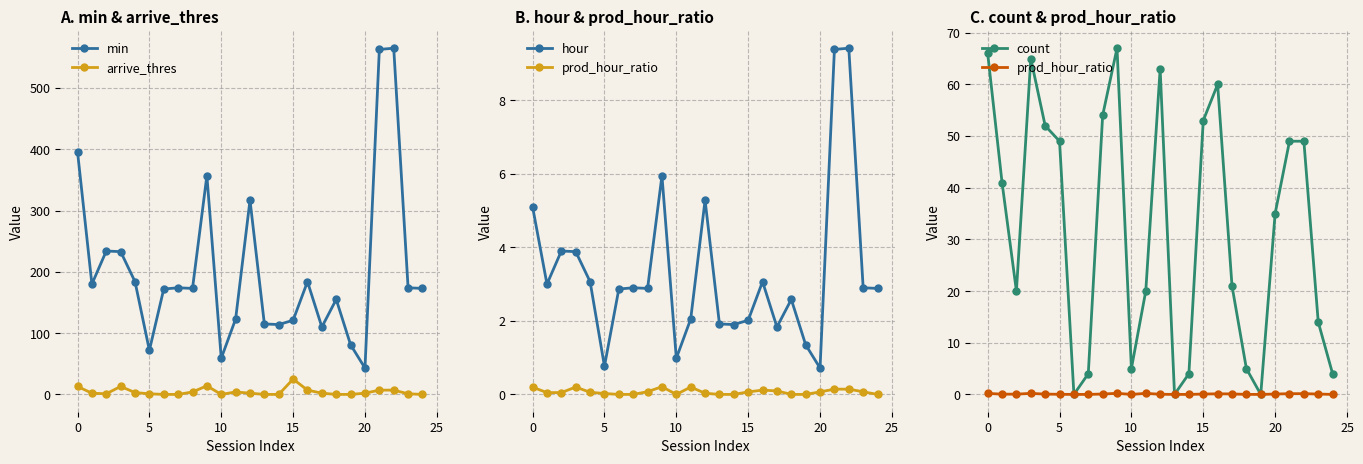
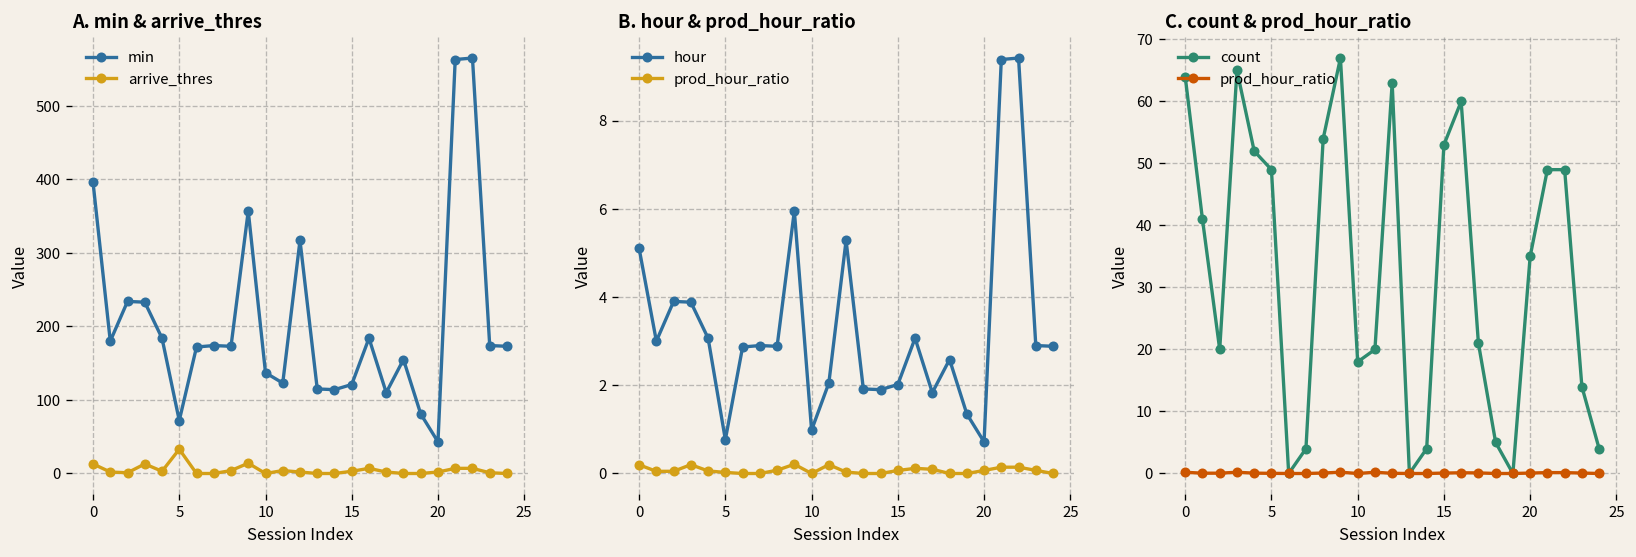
A. min & arrive_thres, arrive_thres, 5: 0 -> 30
A. min & arrive_thres, min, 10: 60 -> 140
A. min & arrive_thres, arrive_thres, 15: 30 -> 0
C. count & prod_hour_ratio, count, 0: 66 -> 64
C. count & prod_hour_ratio, count, 10: 5 -> 18
